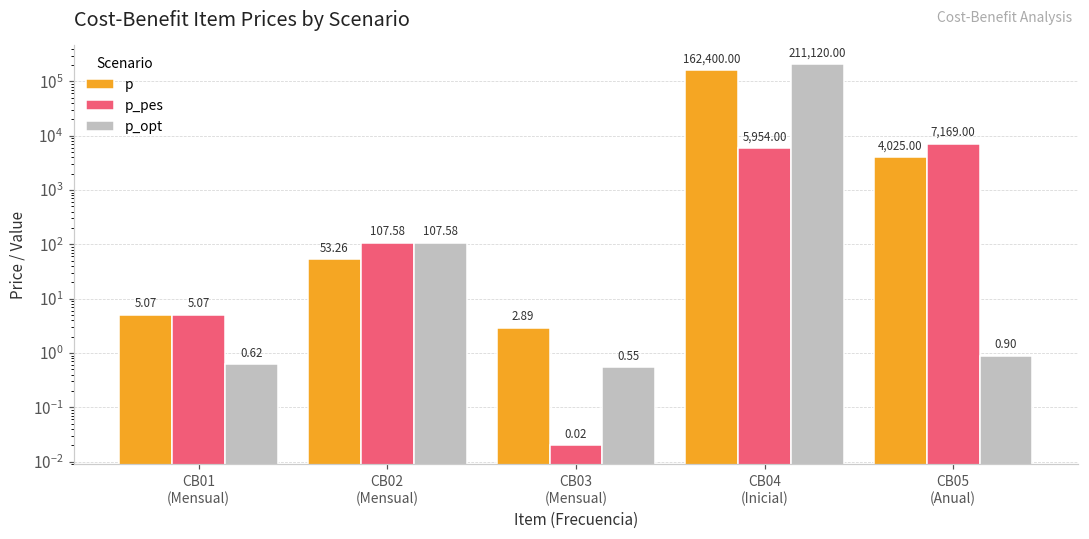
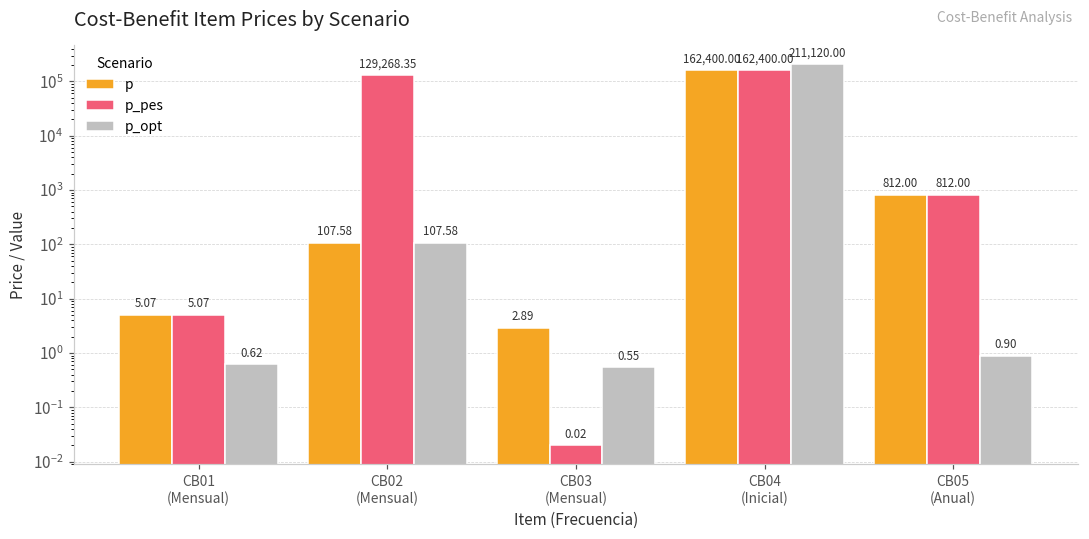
p, CB02 (Mensual): 53.26 -> 107.58
p_pes, CB02 (Mensual): 107.58 -> 129,268.35
p_pes, CB04 (Inicial): 5,954.00 -> 162,400.00
p, CB05 (Anual): 4,025.00 -> 812.00
p_pes, CB05 (Anual): 7,169.00 -> 812.00
